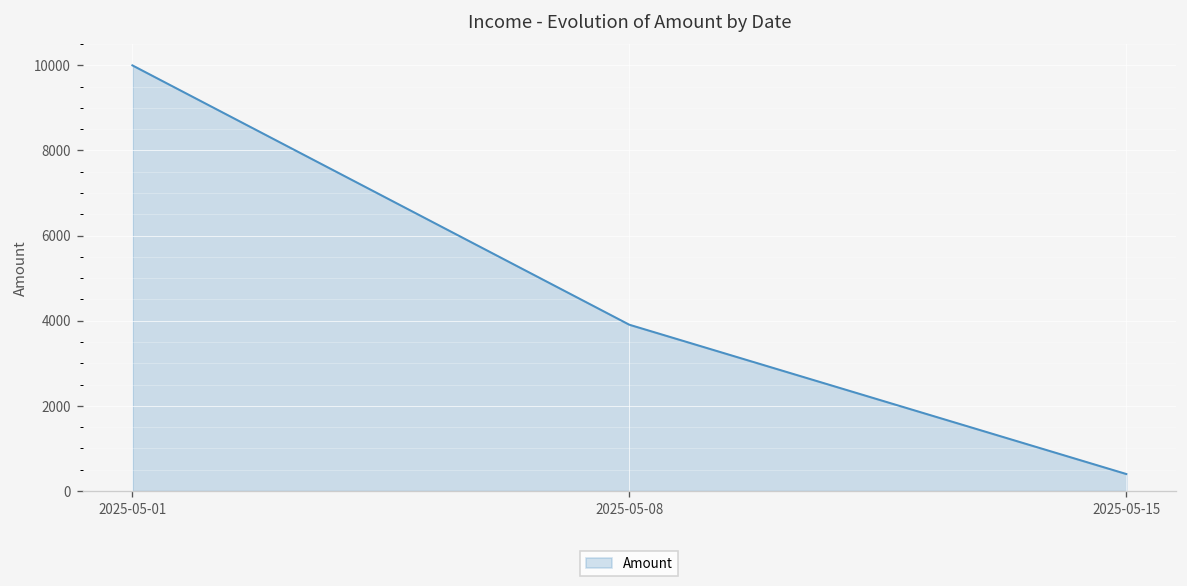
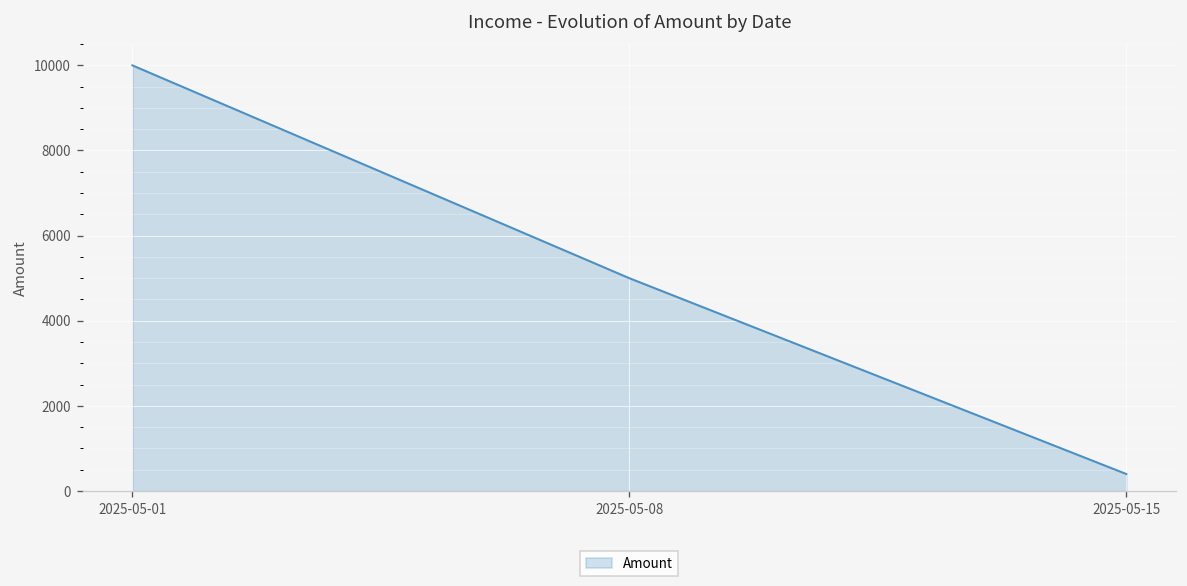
2025-05-08: 3900 -> 5000
